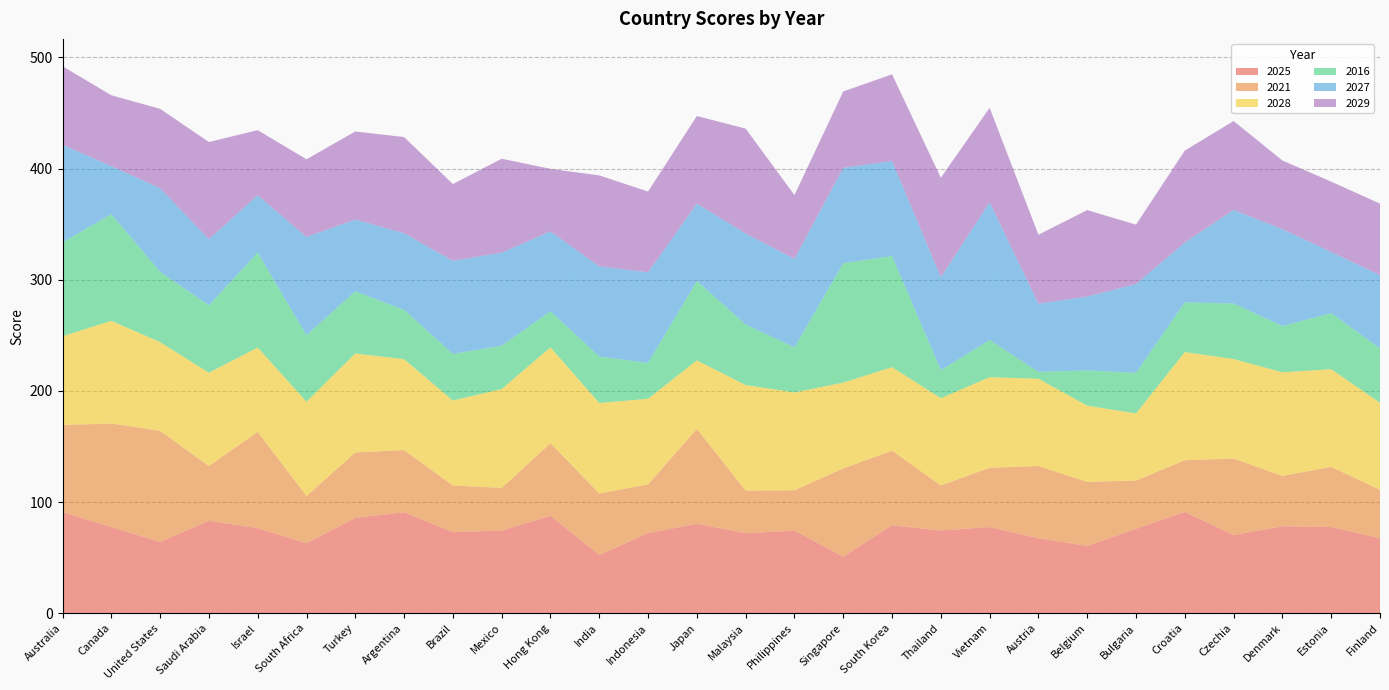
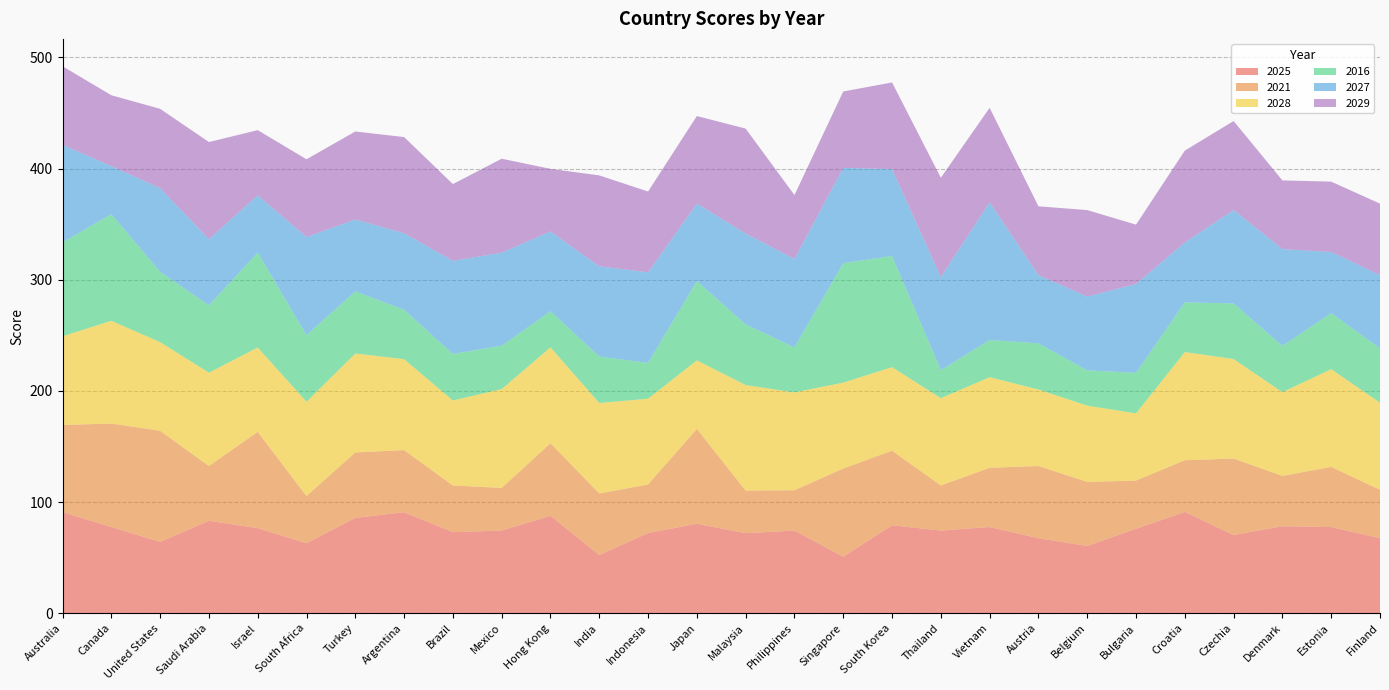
2027, South Korea: 86 -> 78
2028, Austria: 79 -> 69
2016, Austria: 6 -> 42
2028, Denmark: 93 -> 75
